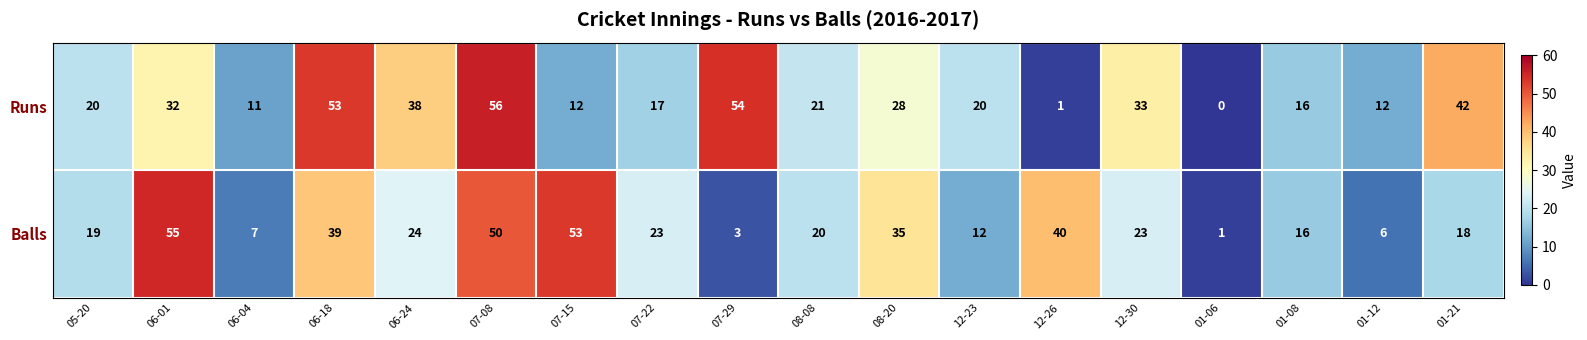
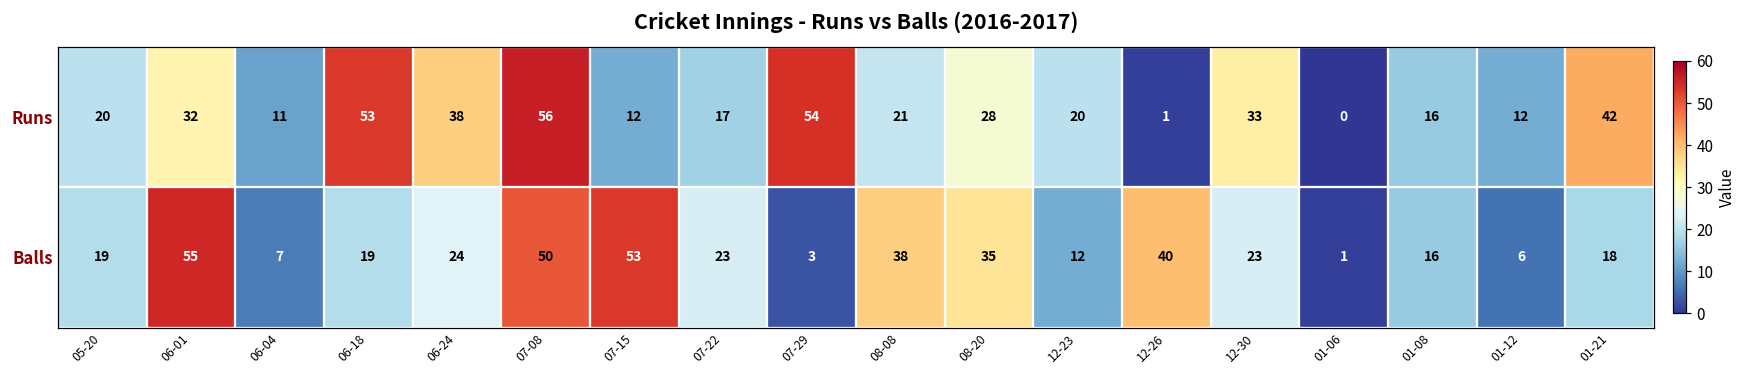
Balls, 06-18: 39 -> 19
Balls, 08-08: 20 -> 38
